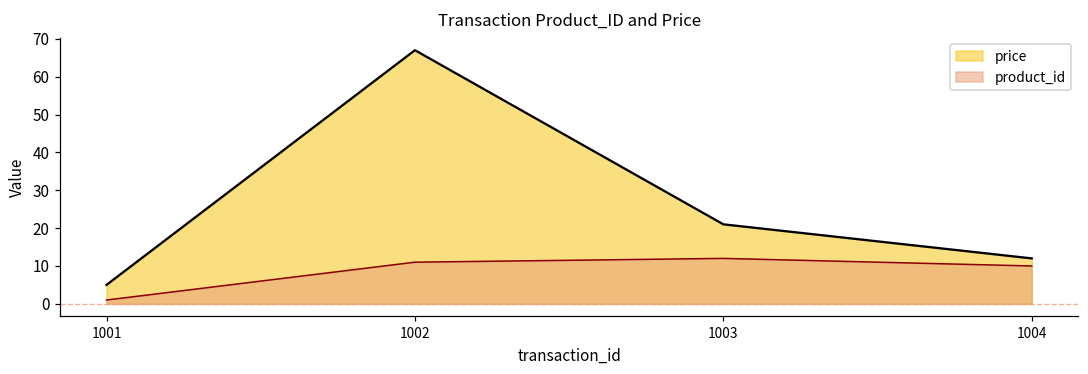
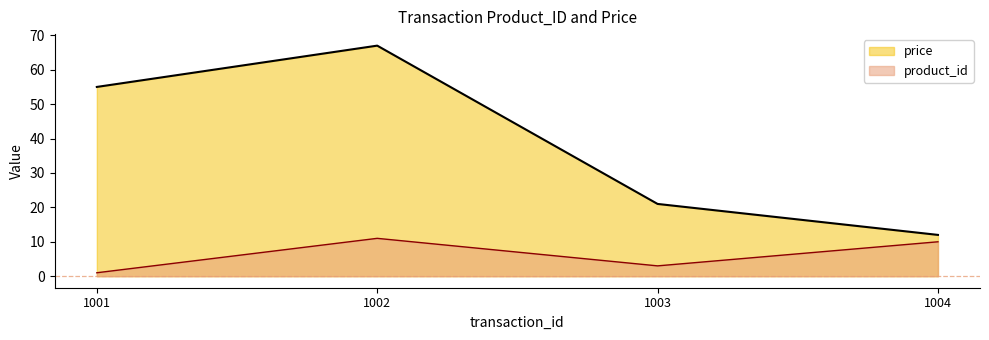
price, 1001: 5 -> 55
product_id, 1003: 12 -> 3
